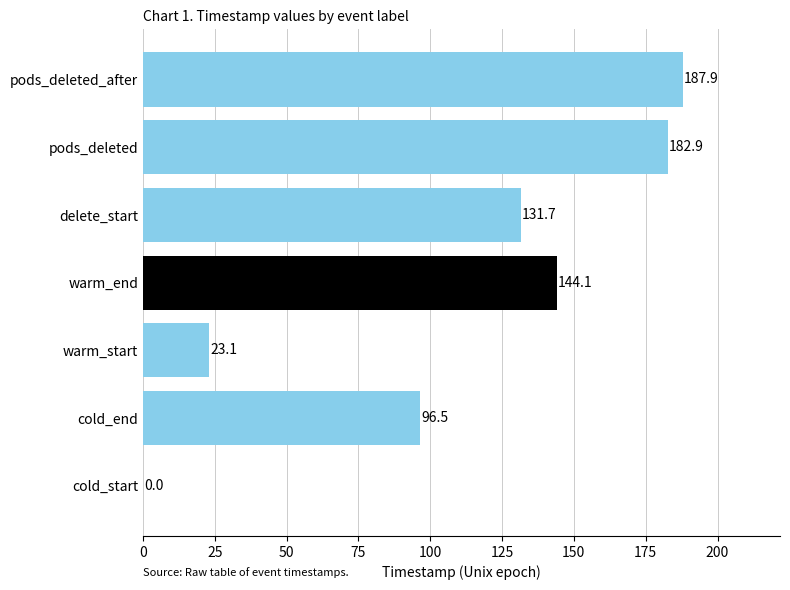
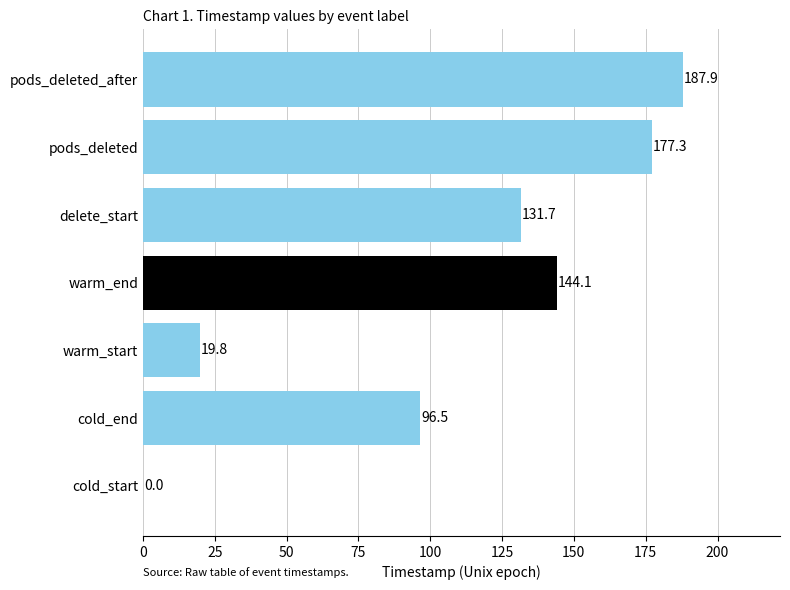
pods_deleted: 182.9 -> 177.3
warm_start: 23.1 -> 19.8
